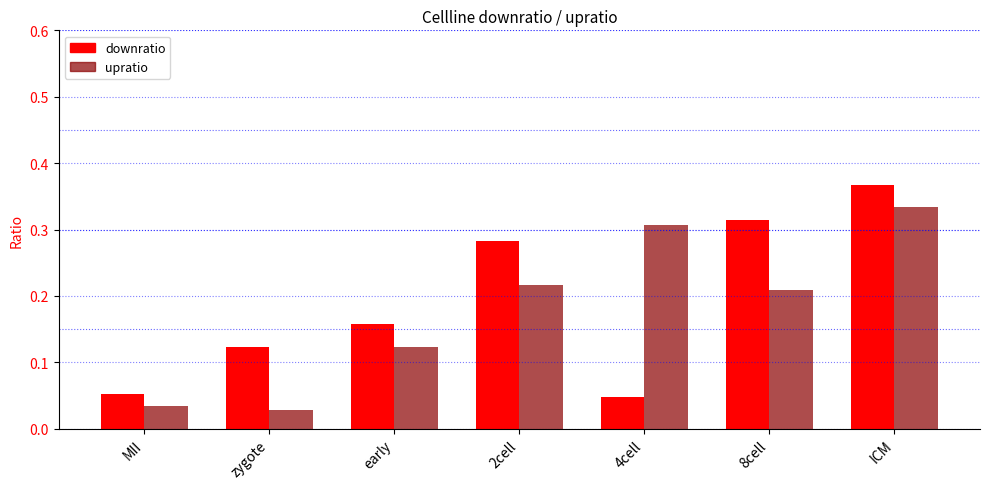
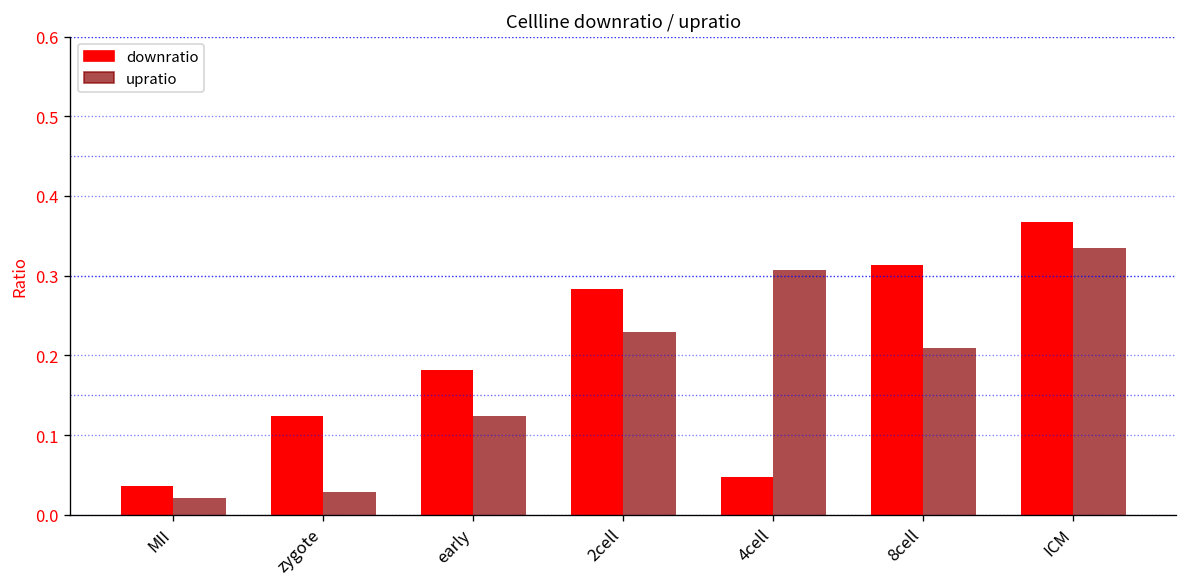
downratio, MII: 0.05 -> 0.04
upratio, MII: 0.03 -> 0.02
downratio, early: 0.16 -> 0.18
upratio, 2cell: 0.22 -> 0.23
